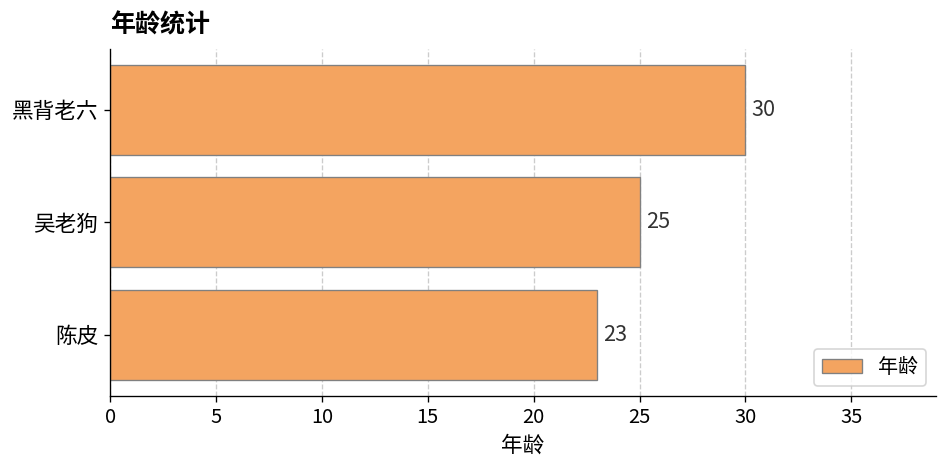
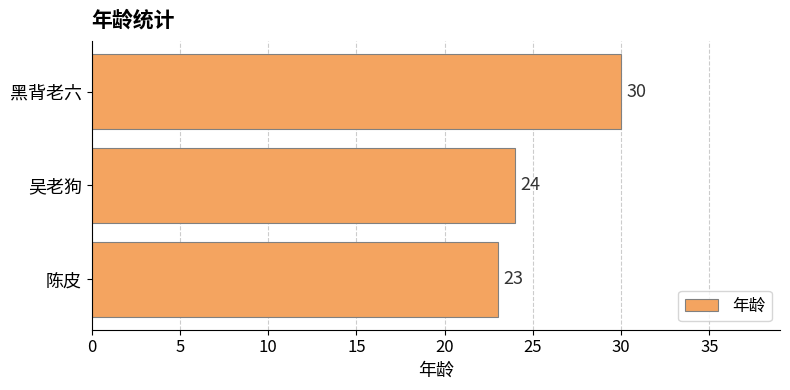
吴老狗: 25 -> 24
